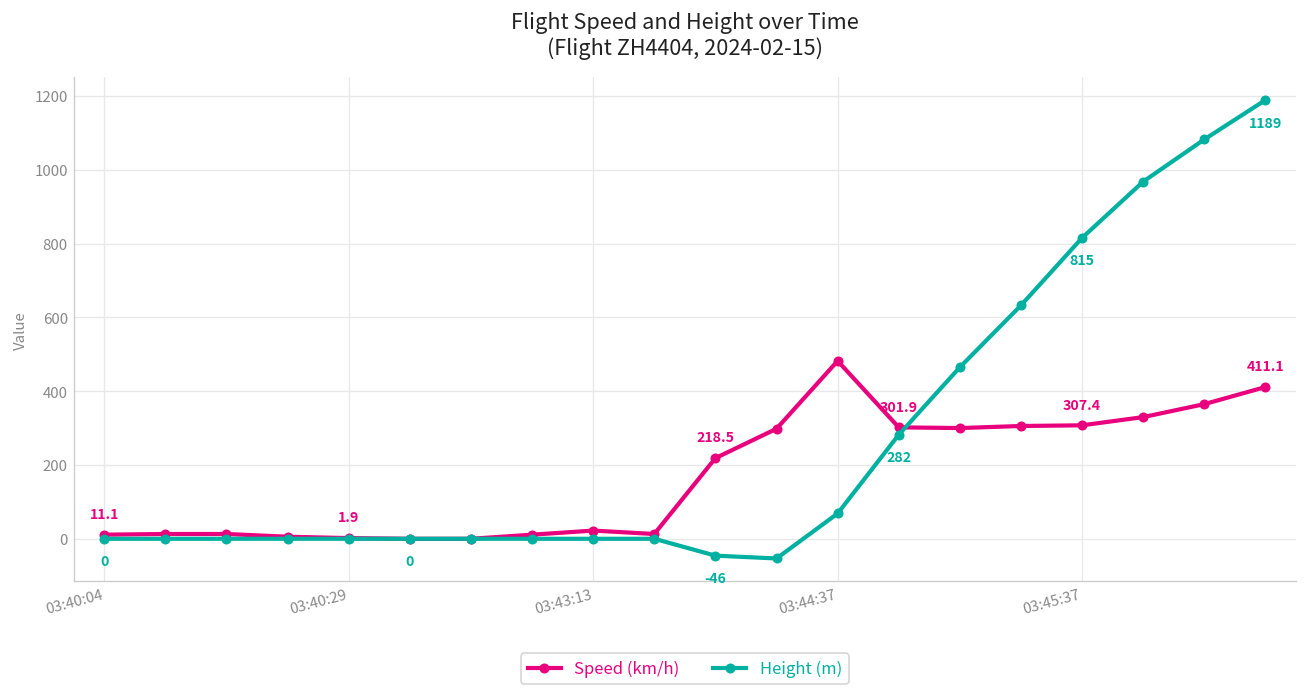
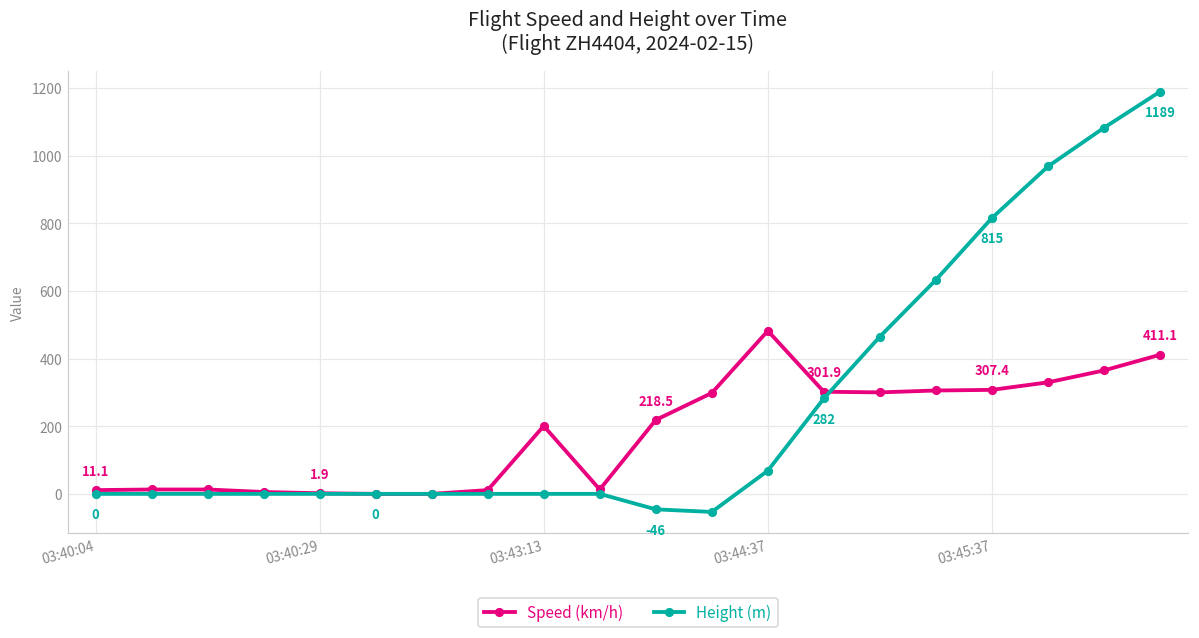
Speed (km/h), 03:43:13: 20 -> 200
